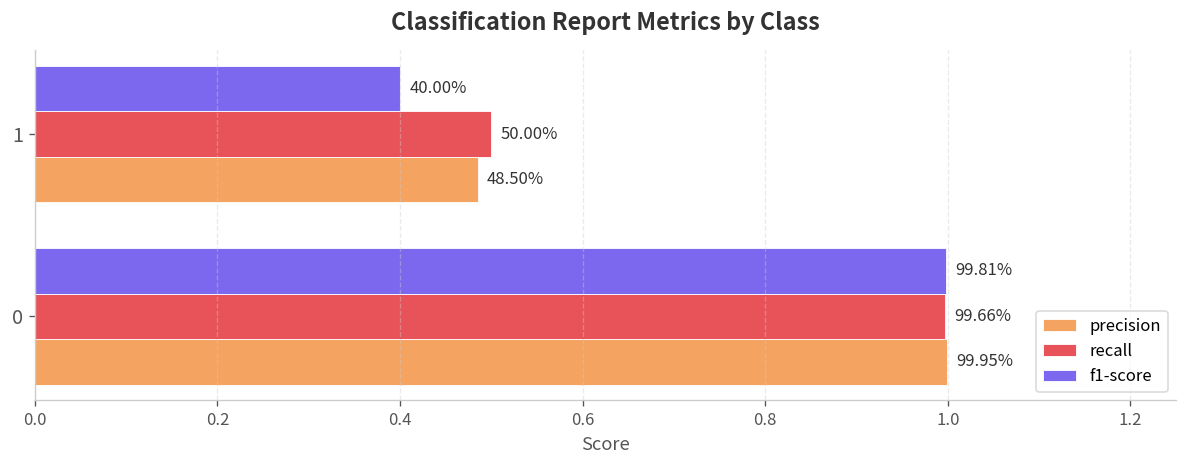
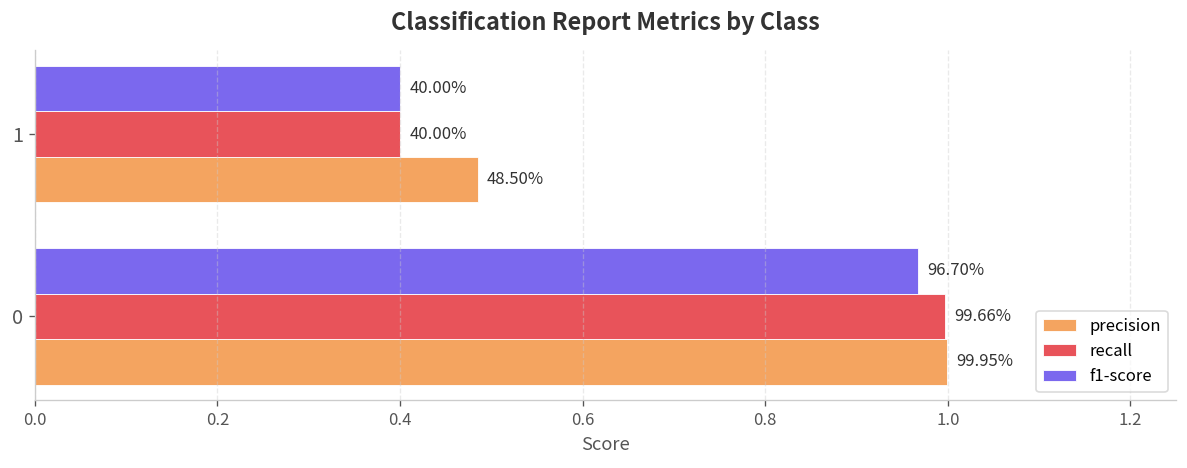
recall, 1: 50.00% -> 40.00%
f1-score, 0: 99.81% -> 96.70%
